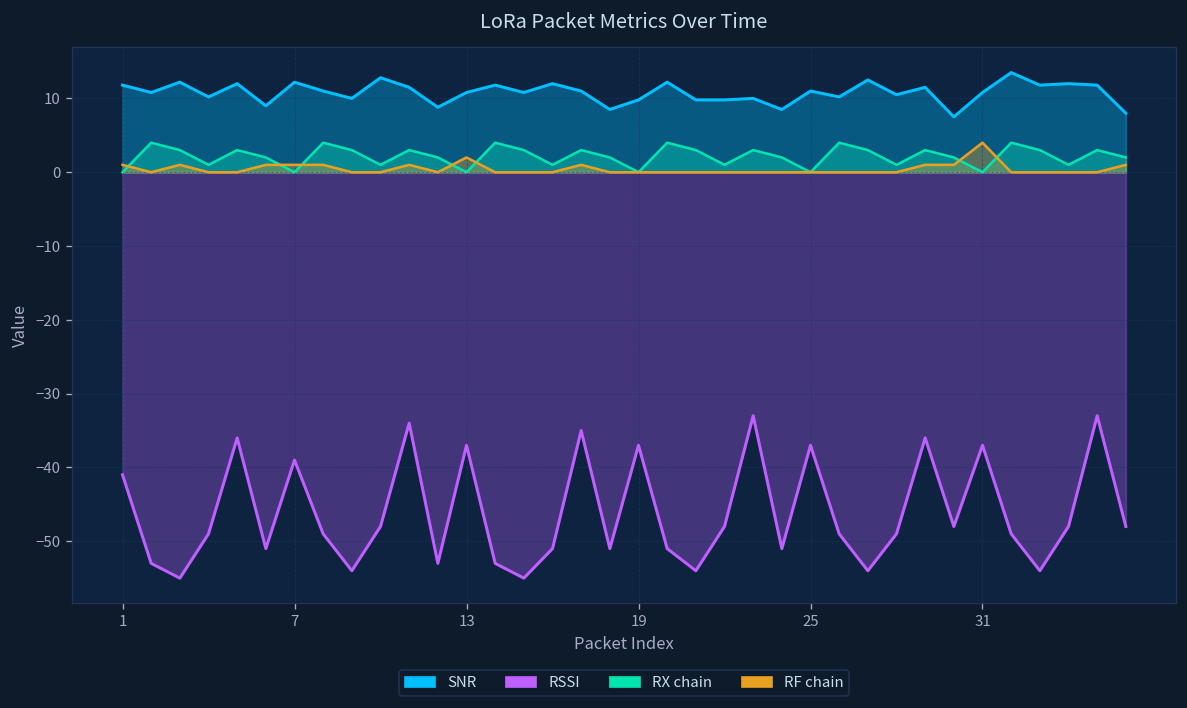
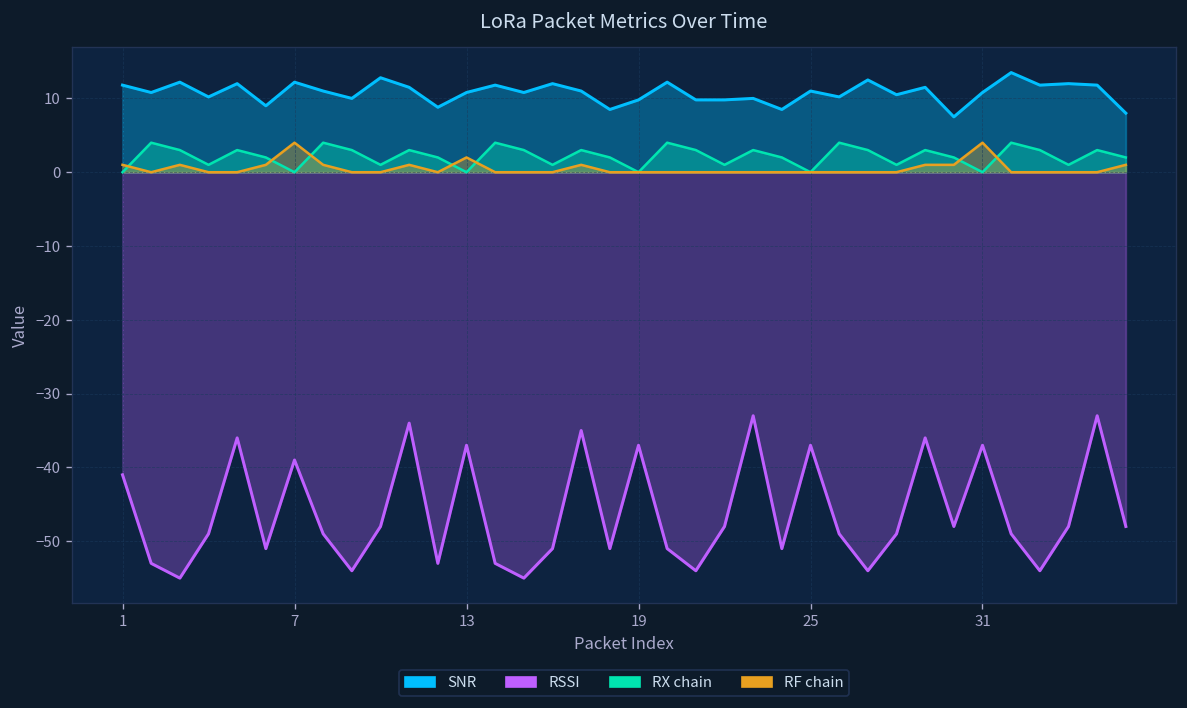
RF chain, 7: 1 -> 4
